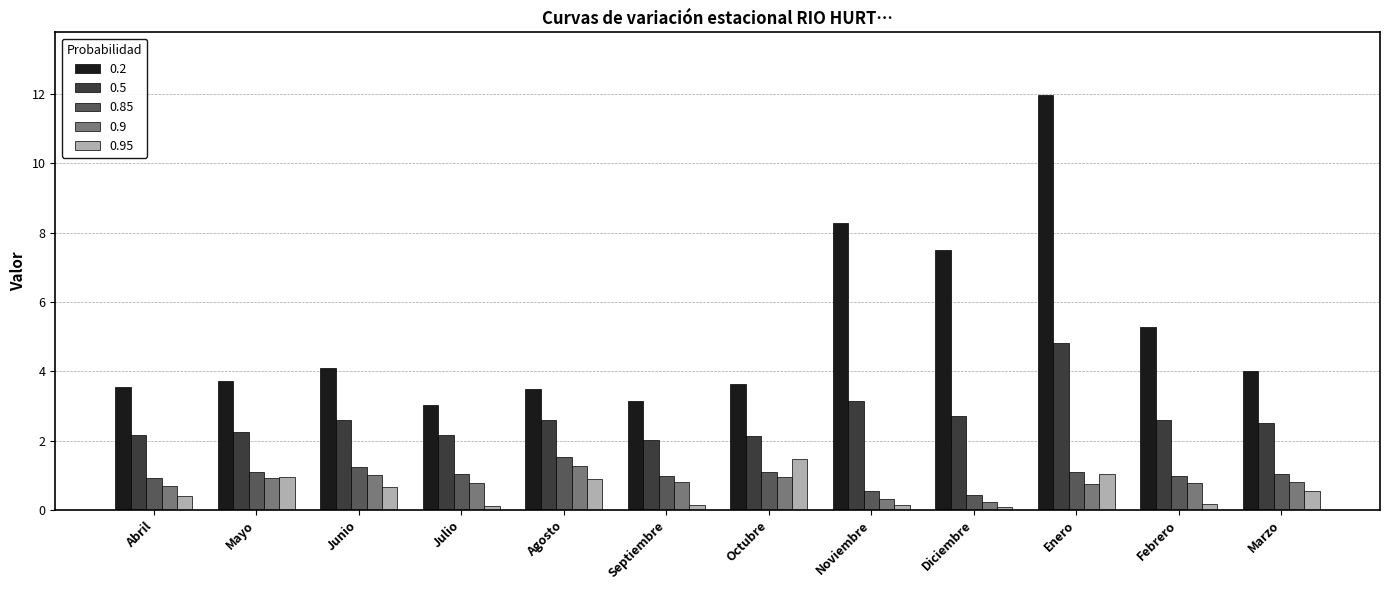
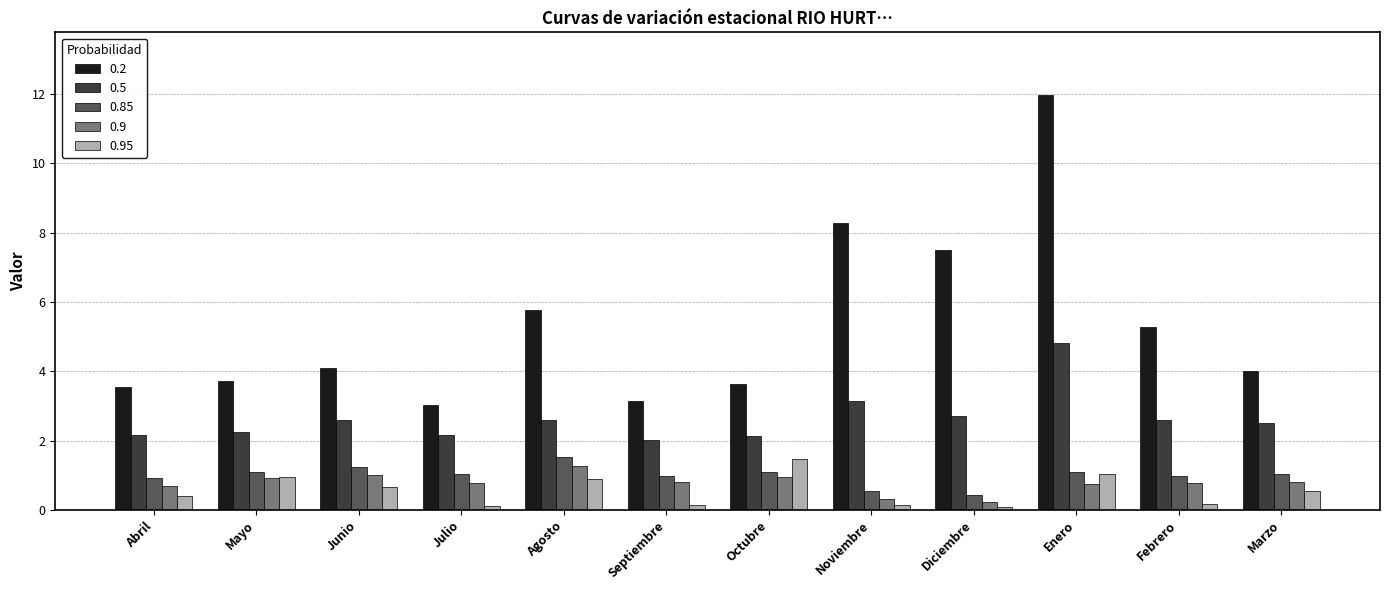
0.2, Agosto: 3.5 -> 5.8
